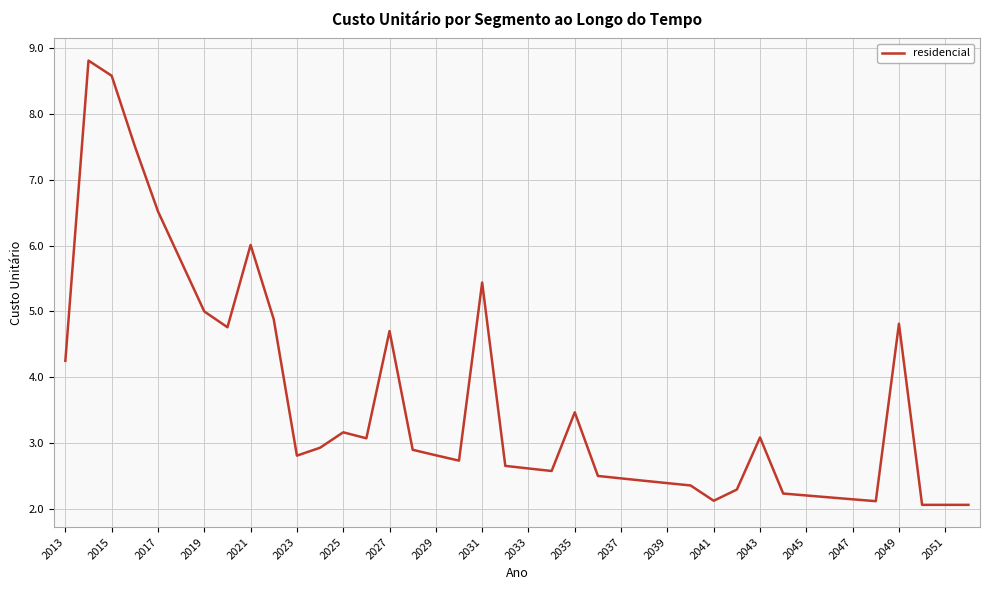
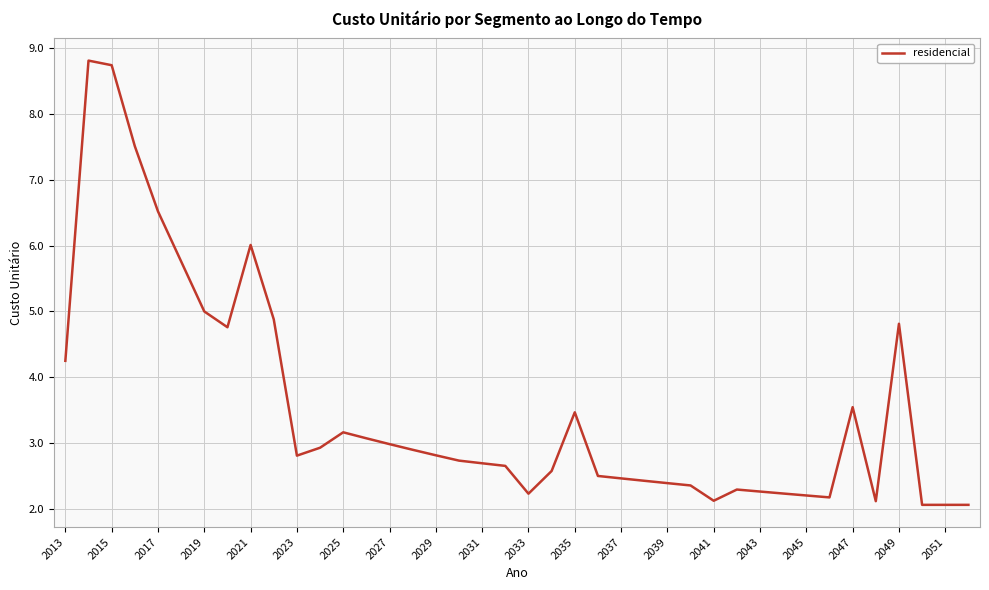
2015: 8.6 -> 8.7
2027: 4.7 -> 3.0
2031: 5.4 -> 2.7
2033: 2.6 -> 2.2
2043: 3.1 -> 2.3
2047: 2.1 -> 3.5
